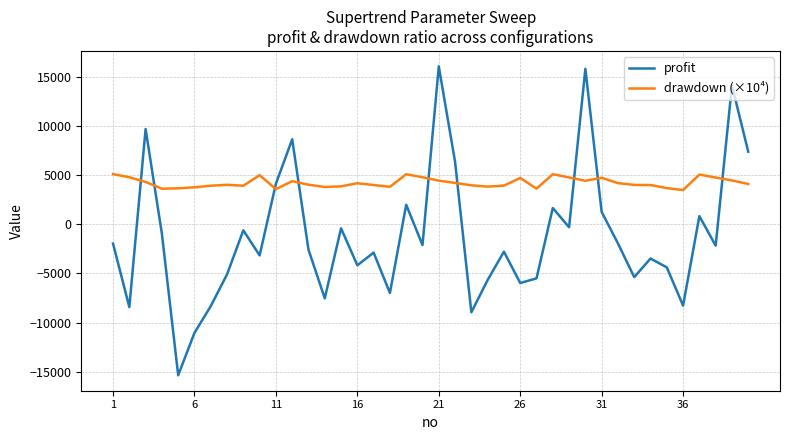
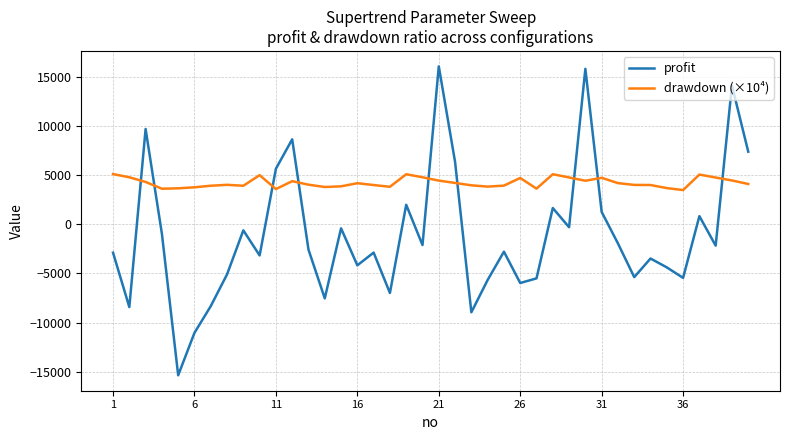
profit, 1: -2000 -> -3000
profit, 11: 4000 -> 6000
profit, 36: -8000 -> -5000
